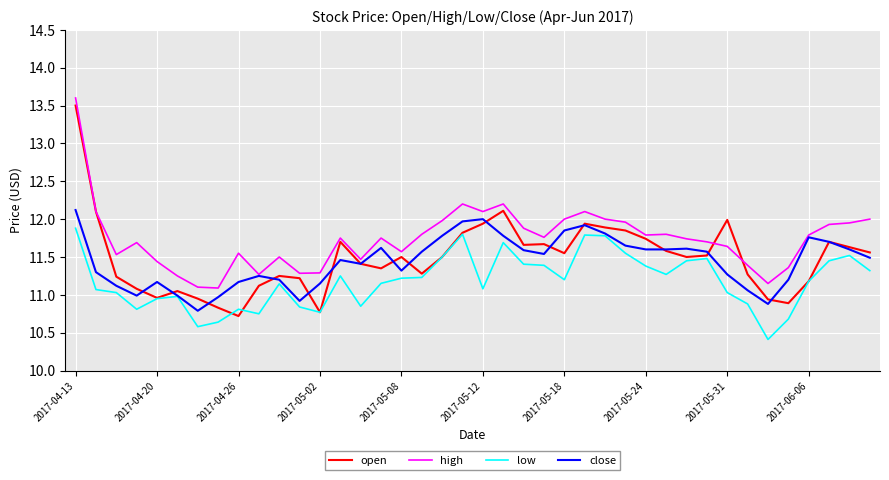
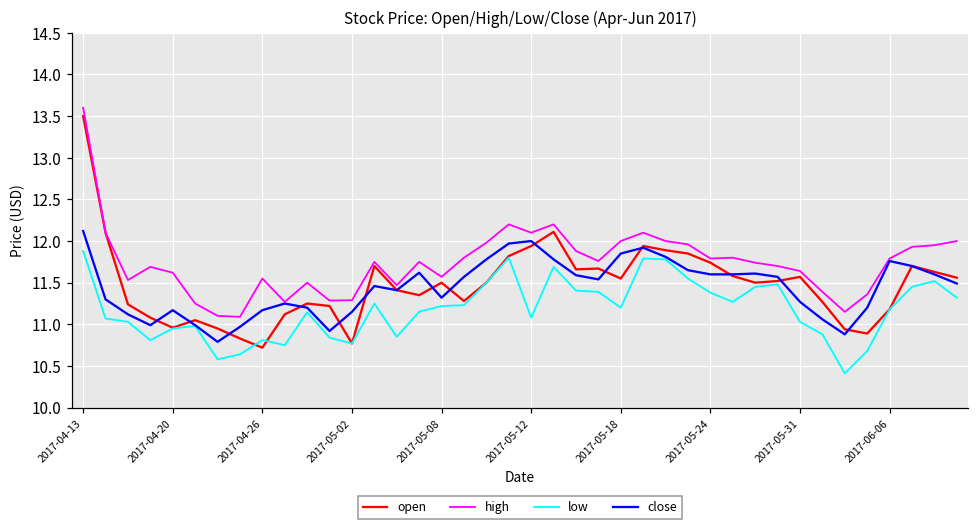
high, 2017-04-20: 11.4 -> 11.6
open, 2017-05-31: 12.0 -> 11.6
